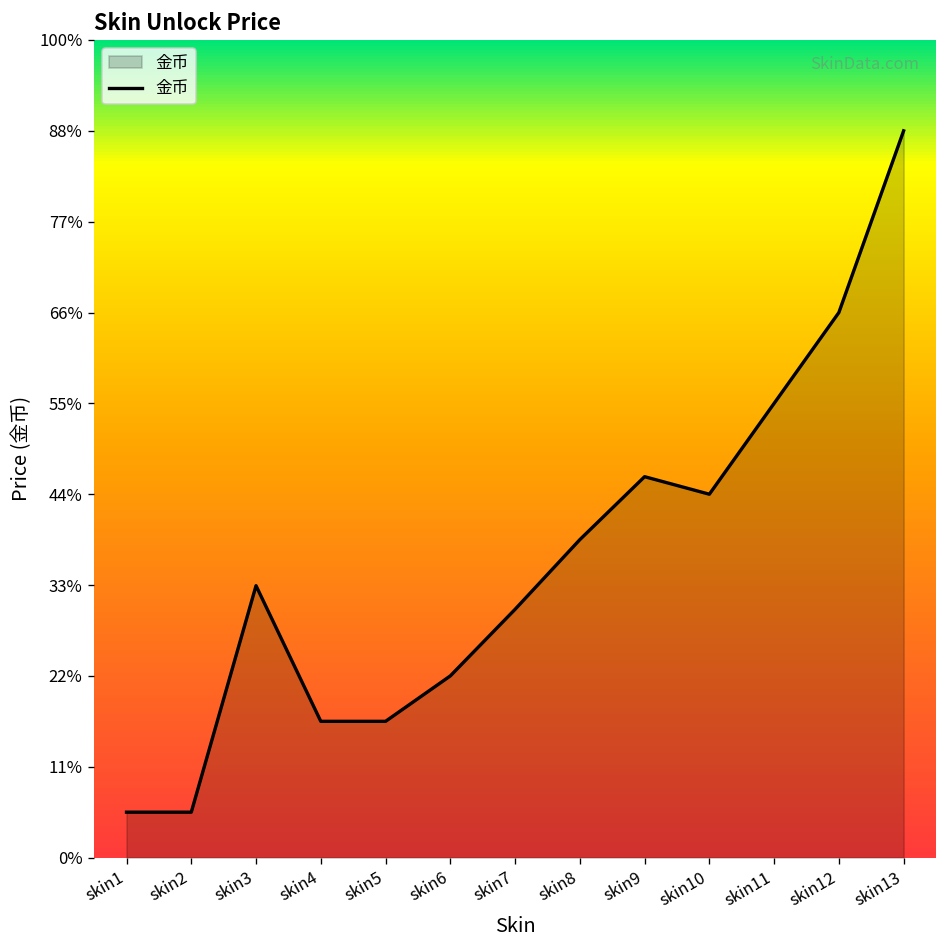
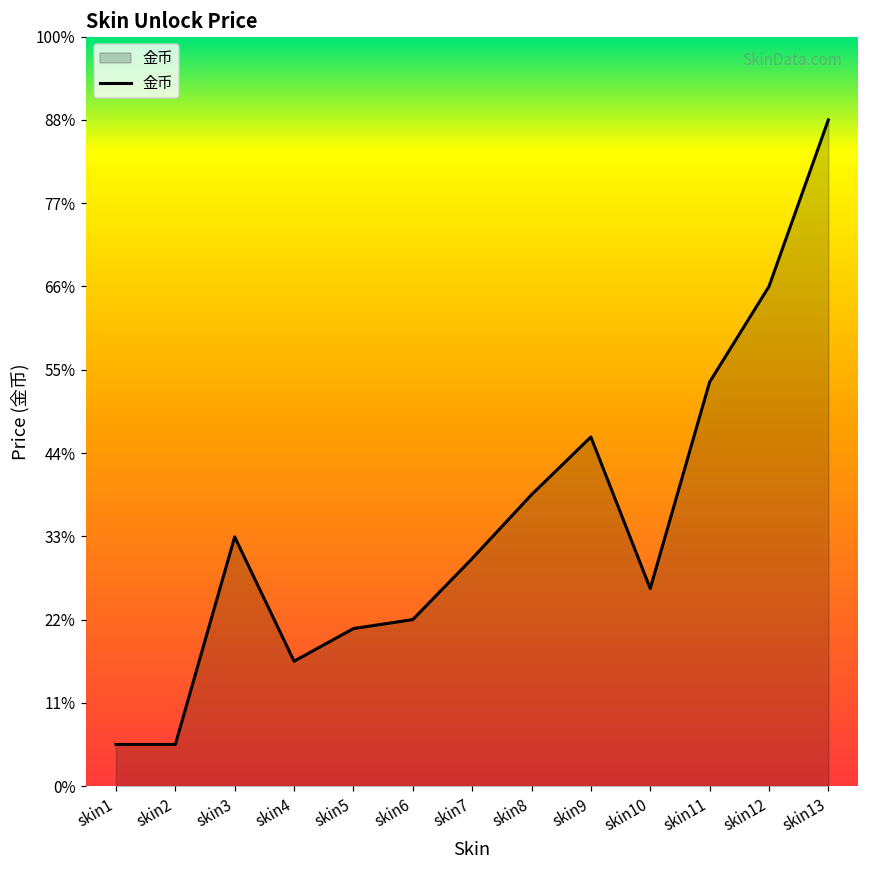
skin5: 17% -> 21%
skin10: 44% -> 26%
skin11: 56% -> 54%
